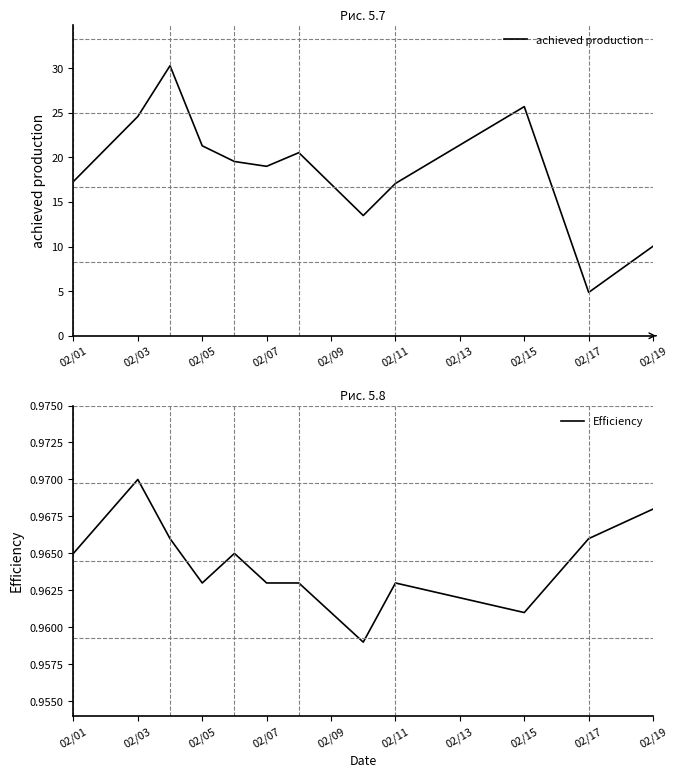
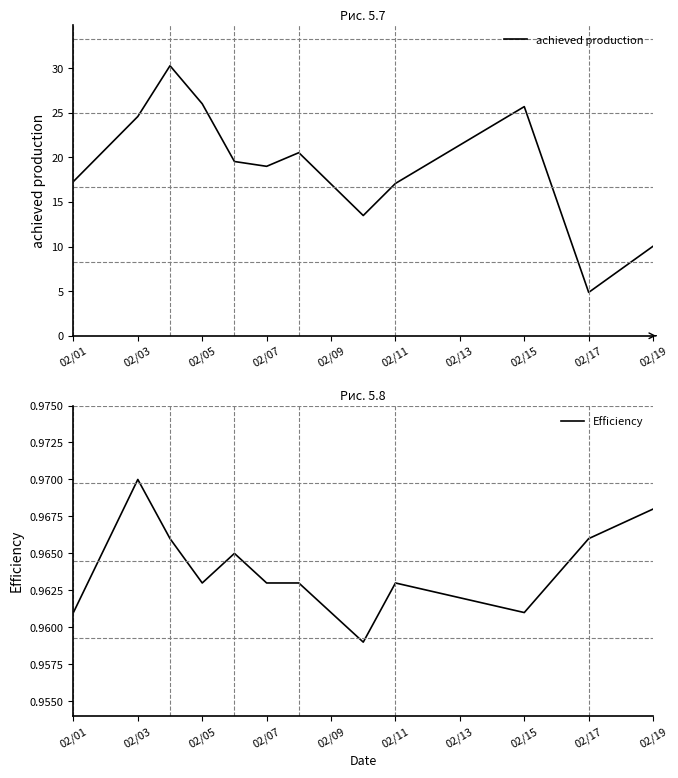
Рис. 5.7, 02/05: 21 -> 26
Рис. 5.8, 02/01: 0.965 -> 0.961
